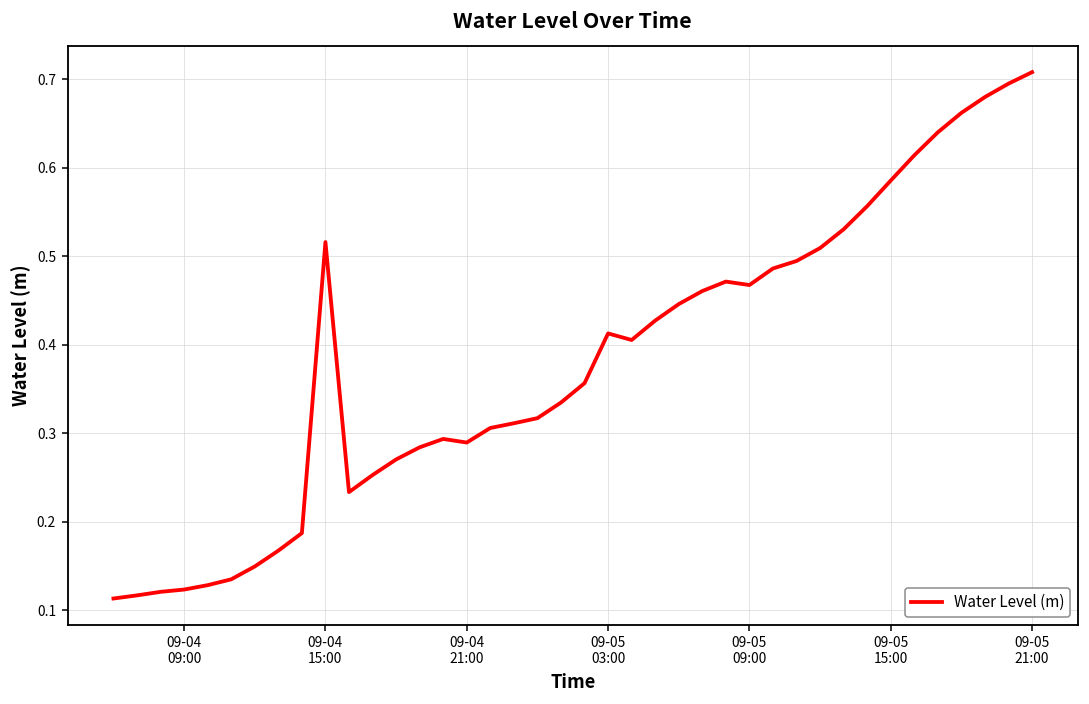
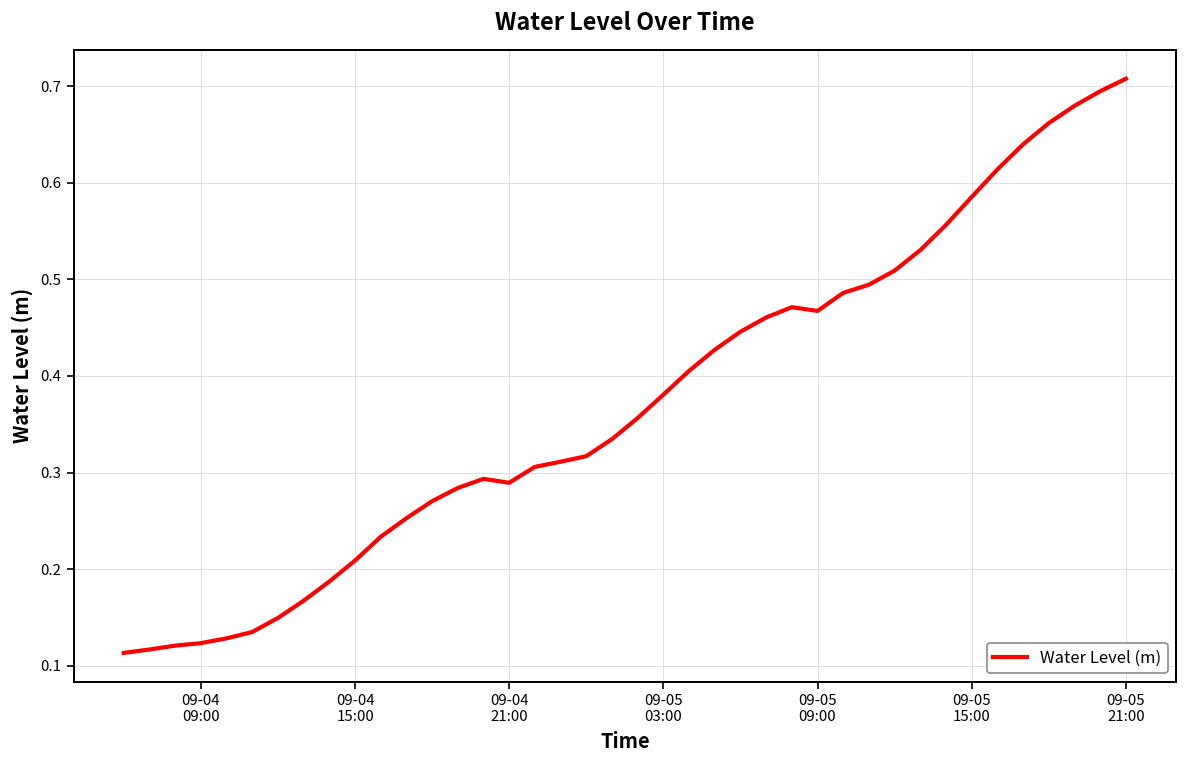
09-04 15:00: 0.52 -> 0.21
09-05 03:00: 0.41 -> 0.38
